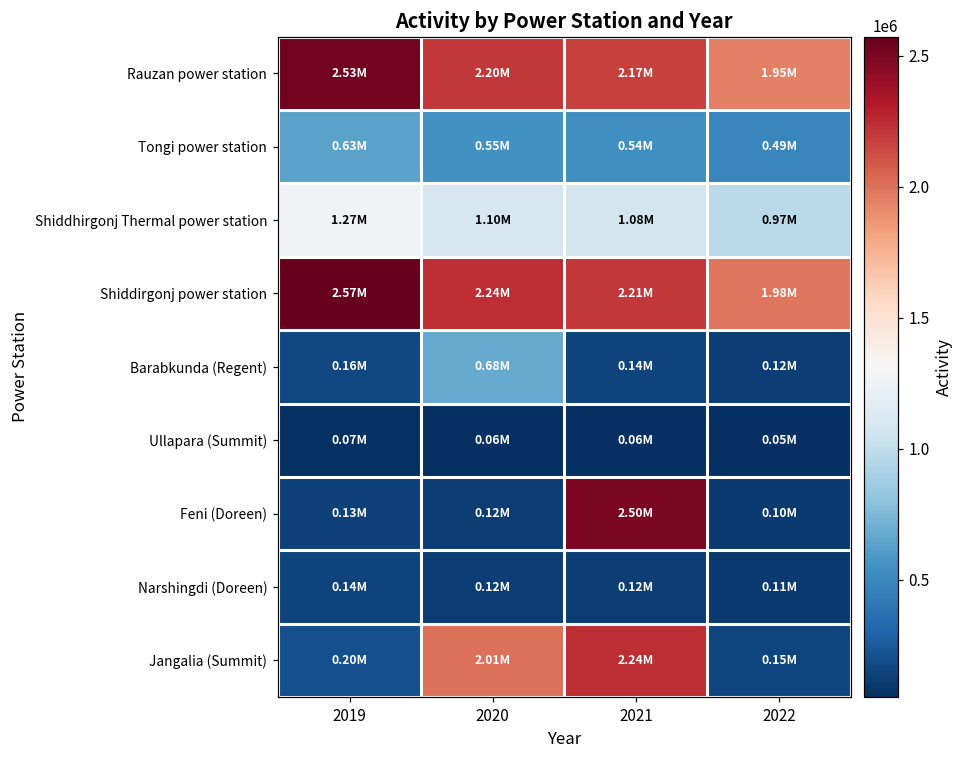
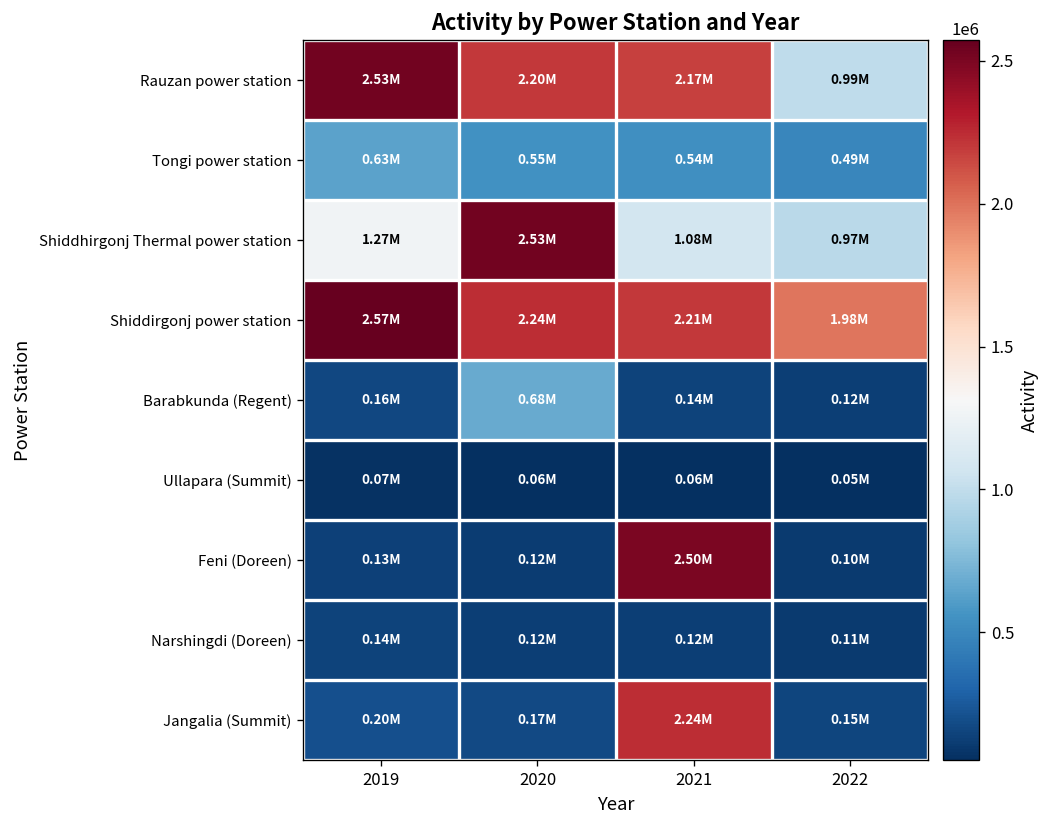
Rauzan power station, 2022: 1.95M -> 0.99M
Shiddhirgonj Thermal power station, 2020: 1.10M -> 2.53M
Jangalia (Summit), 2020: 2.01M -> 0.17M
